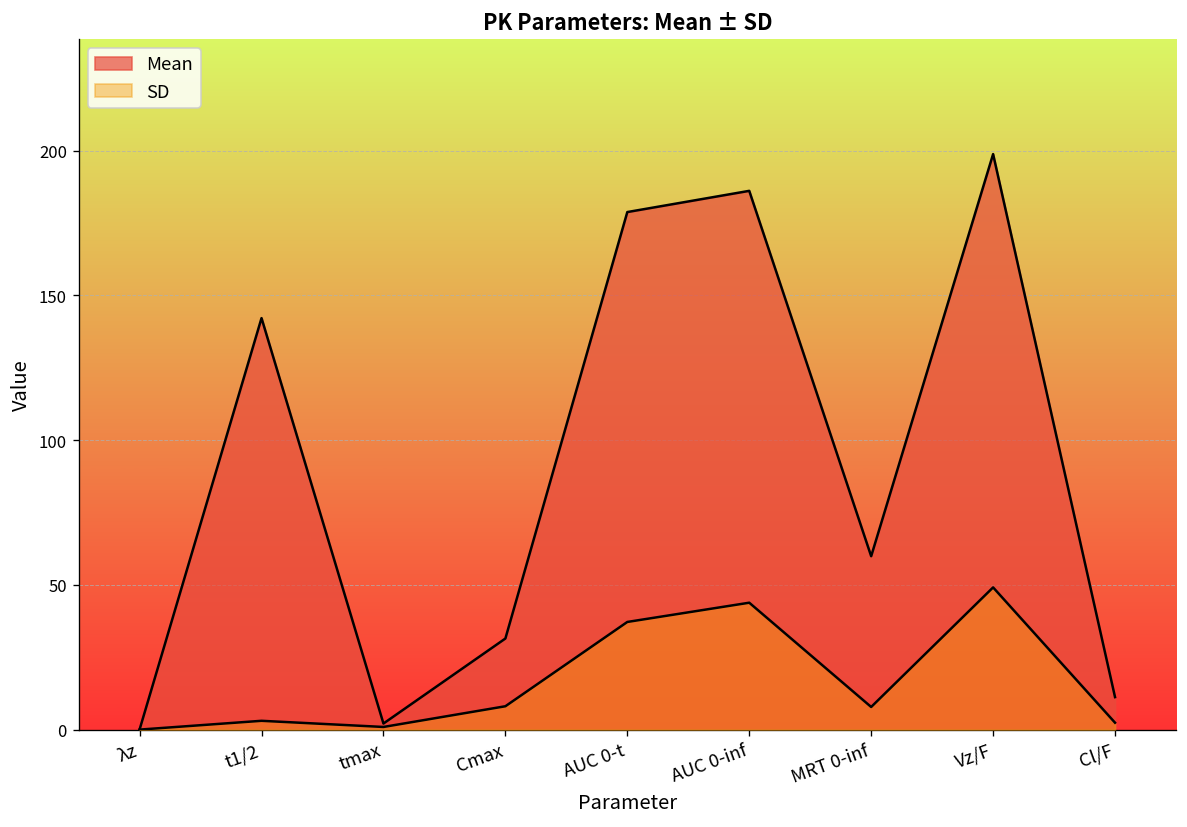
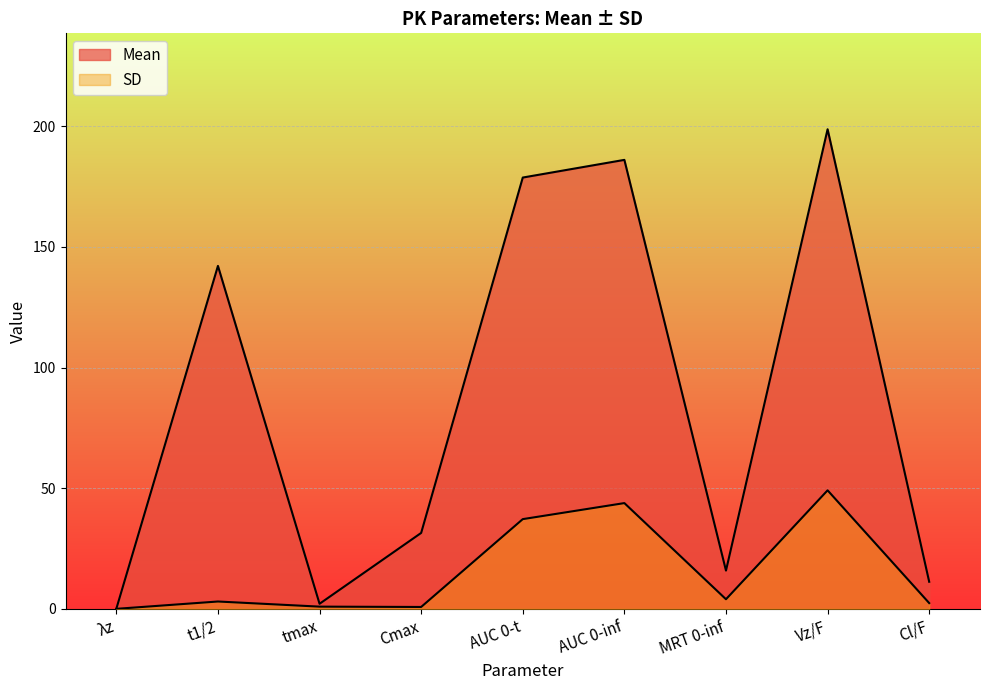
SD, Cmax: 8 -> 1
Mean, MRT 0-inf: 60 -> 16
SD, MRT 0-inf: 8 -> 4
